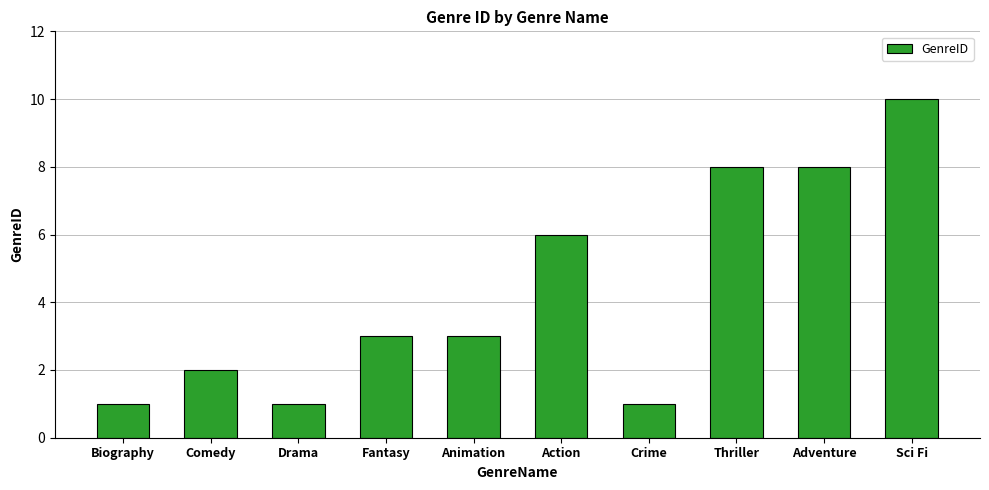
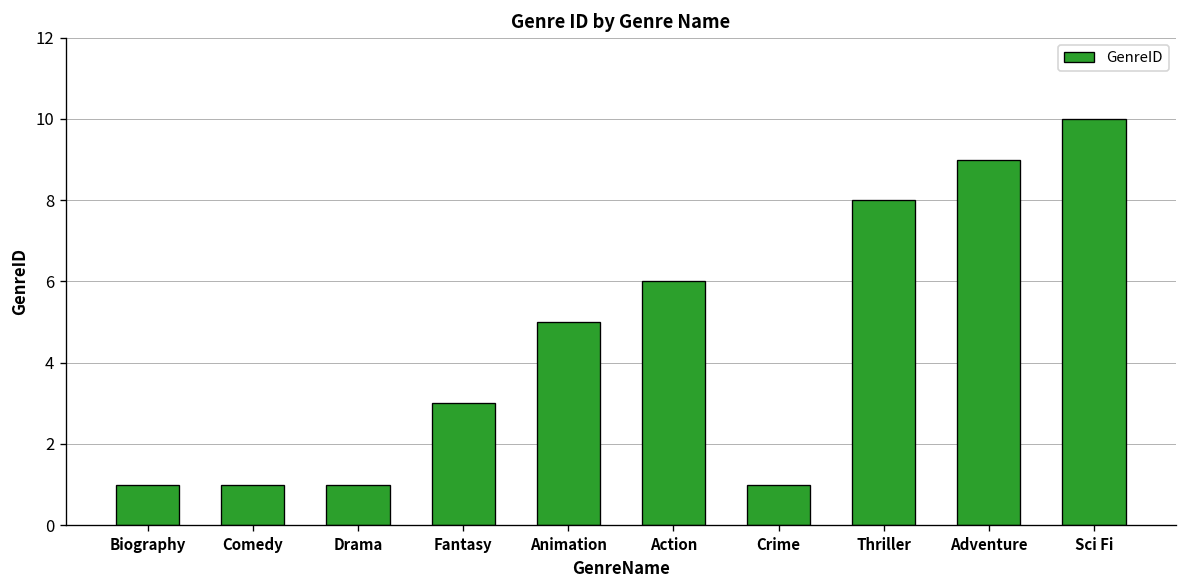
Comedy: 2 -> 1
Animation: 3 -> 5
Adventure: 8 -> 9
